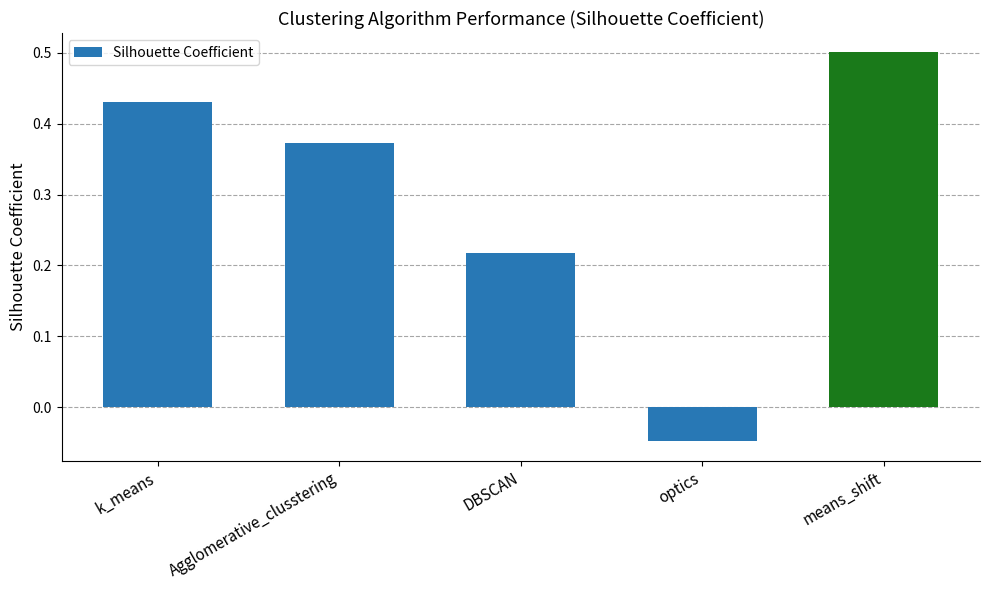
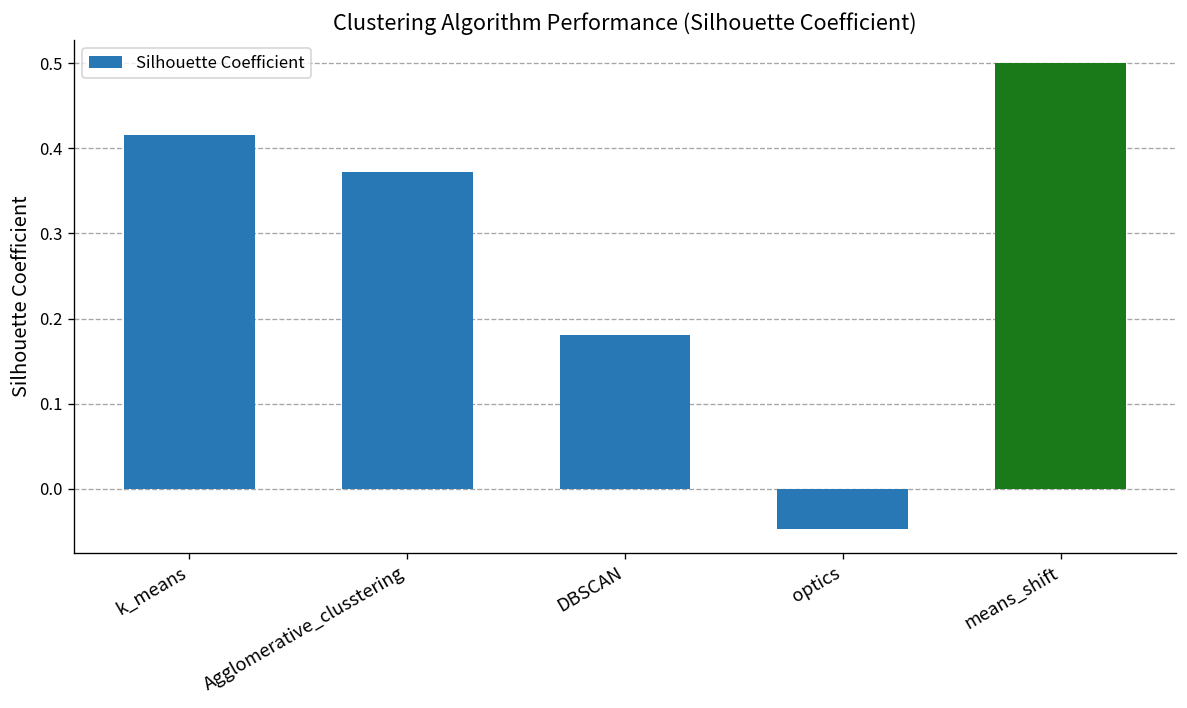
k_means: 0.43 -> 0.42
DBSCAN: 0.22 -> 0.18
